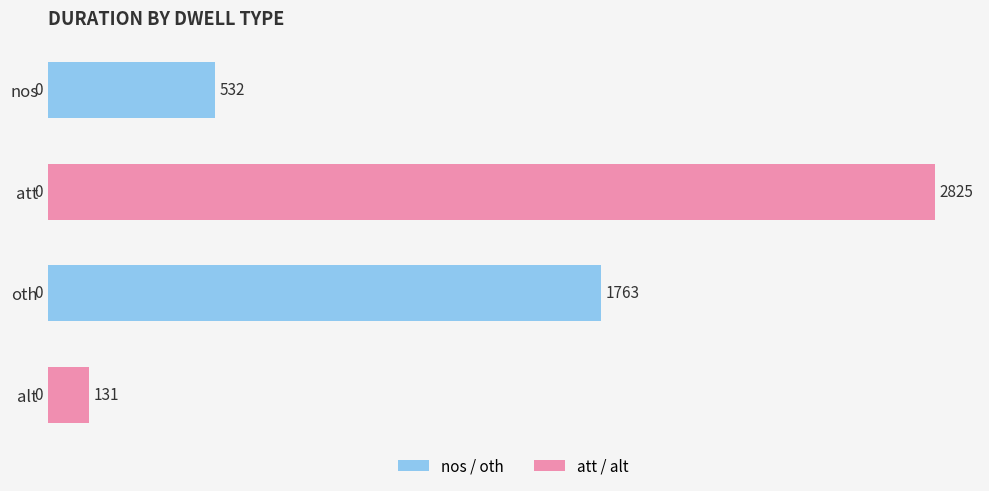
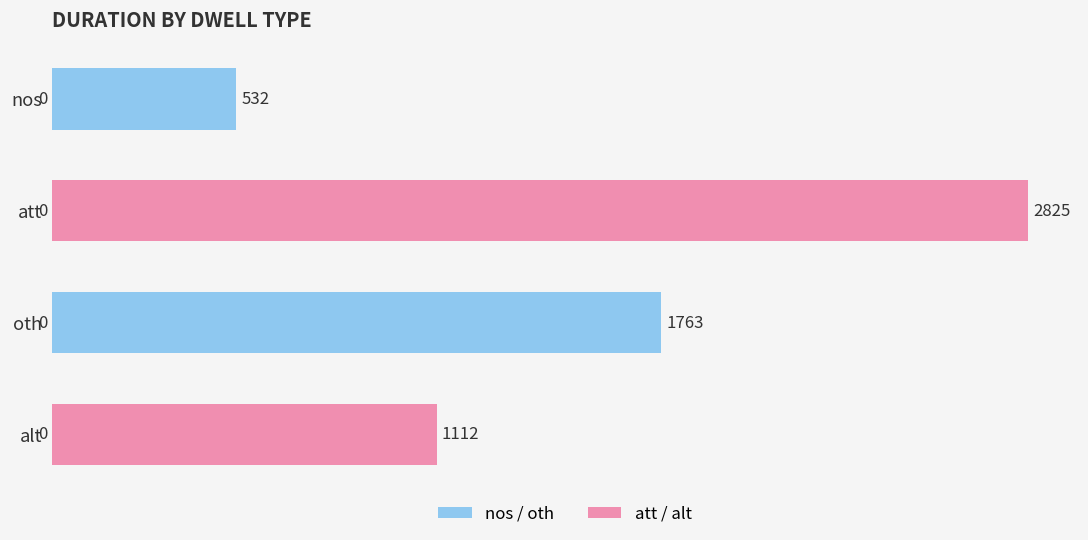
alt: 131 -> 1112
